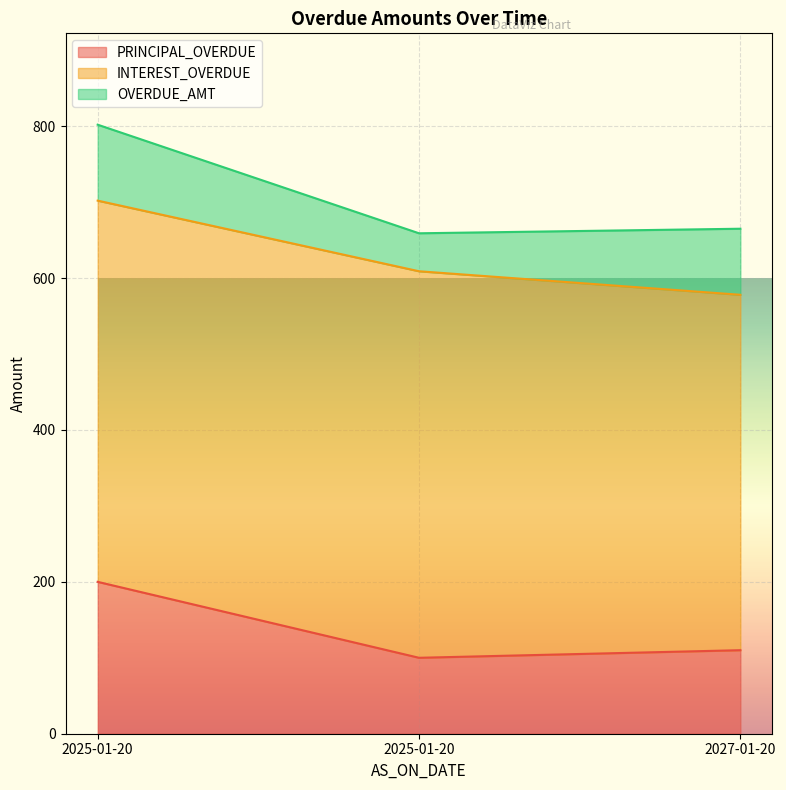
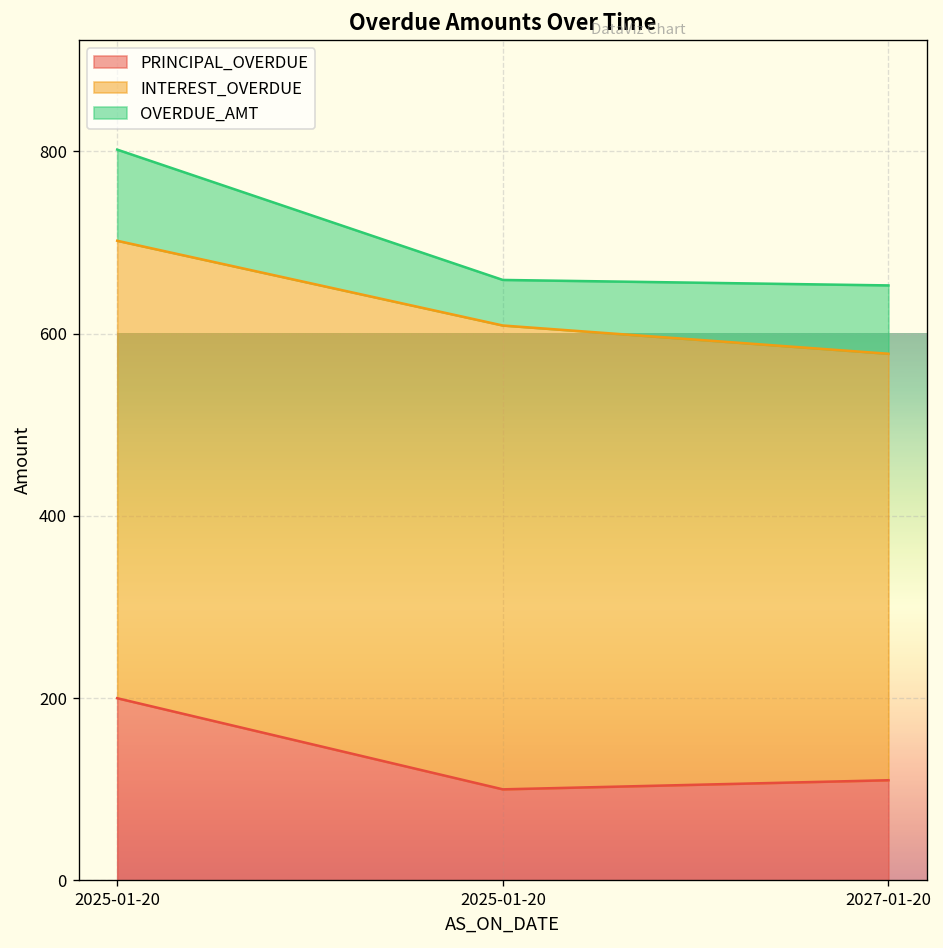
OVERDUE_AMT, 2027-01-20: 90 -> 80
